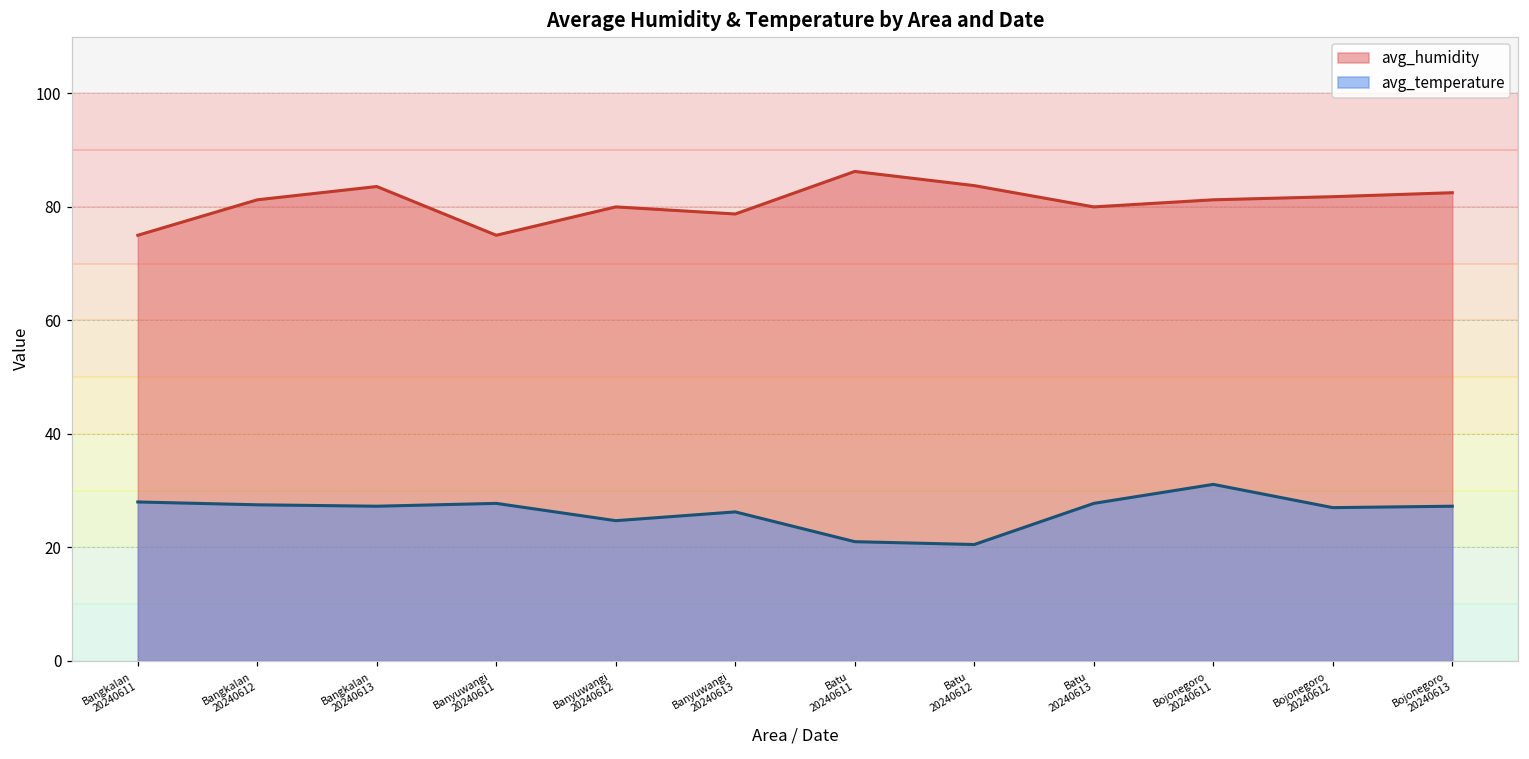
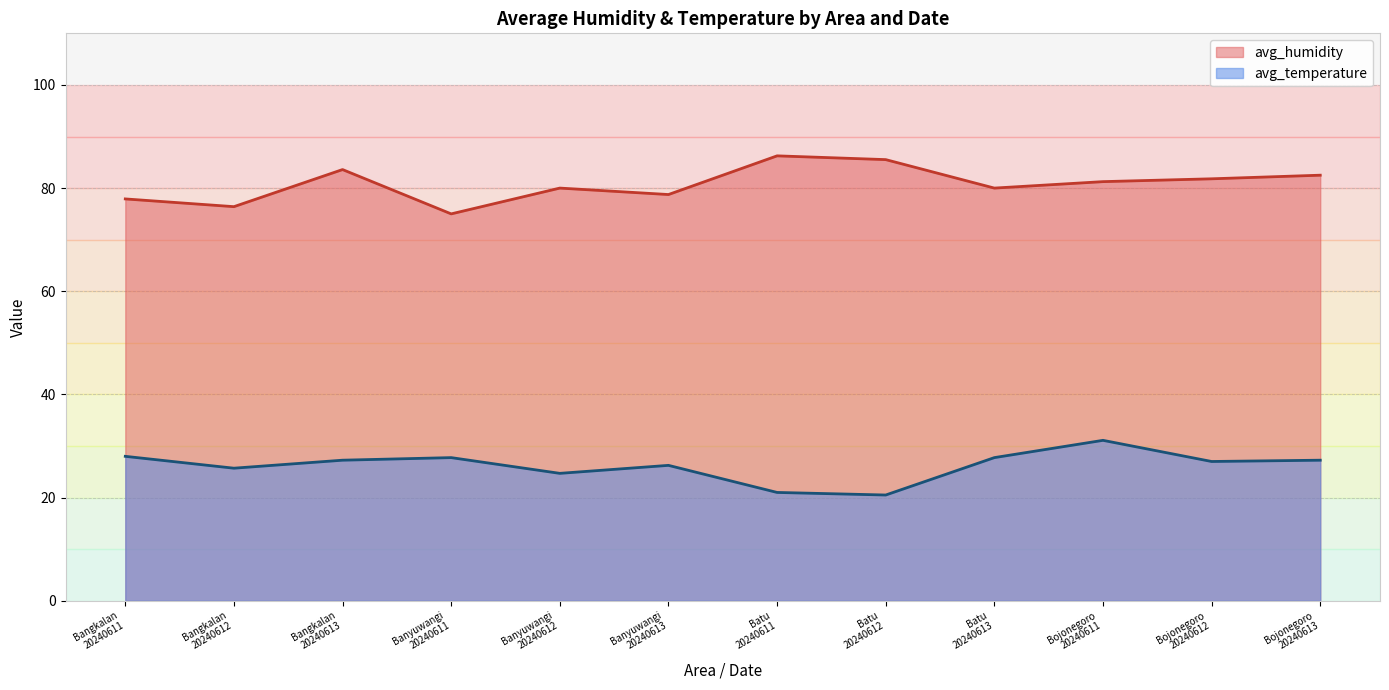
avg_humidity, Bangkalan 20240611: 75 -> 78
avg_humidity, Bangkalan 20240612: 81 -> 76
avg_temperature, Bangkalan 20240612: 28 -> 26
avg_humidity, Batu 20240612: 84 -> 86
